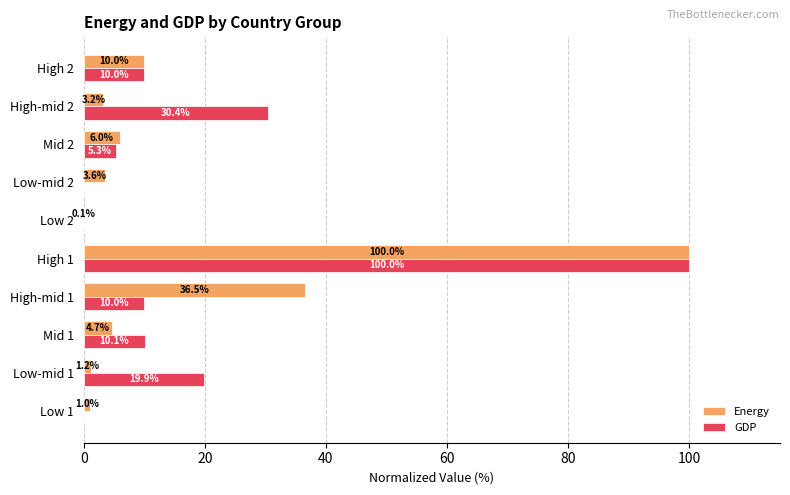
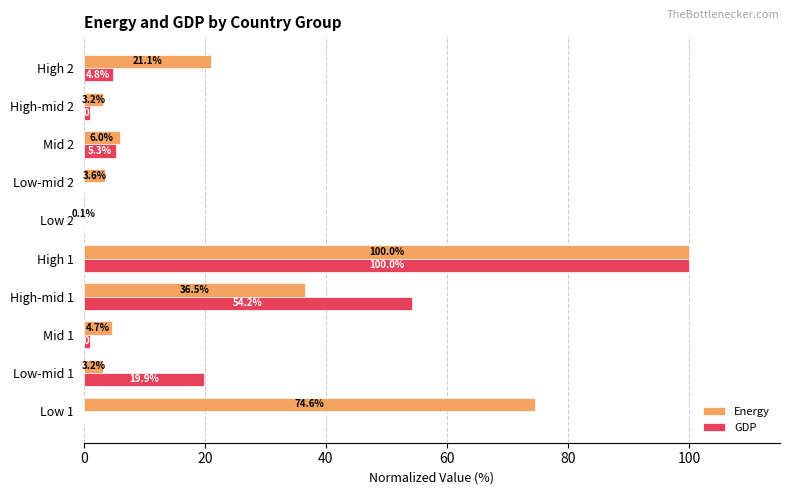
Energy, High 2: 10.0% -> 21.1%
GDP, High 2: 10.0% -> 4.8%
GDP, High-mid 2: 30 -> 1
GDP, High-mid 1: 10.0% -> 54.2%
GDP, Mid 1: 10 -> 1
Energy, Low-mid 1: 1.2% -> 3.2%
Energy, Low 1: 1.0% -> 74.6%
